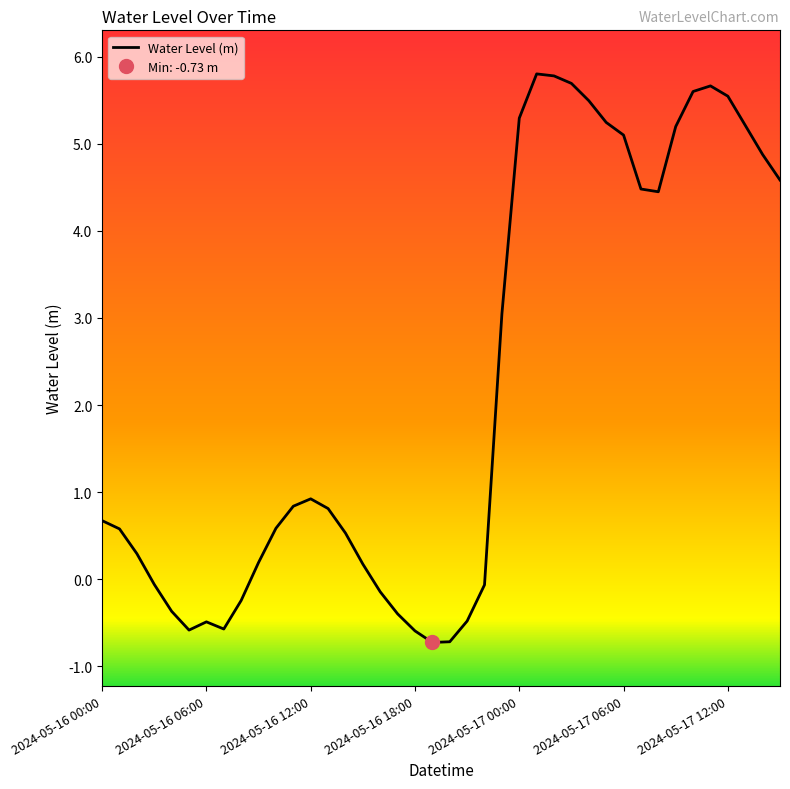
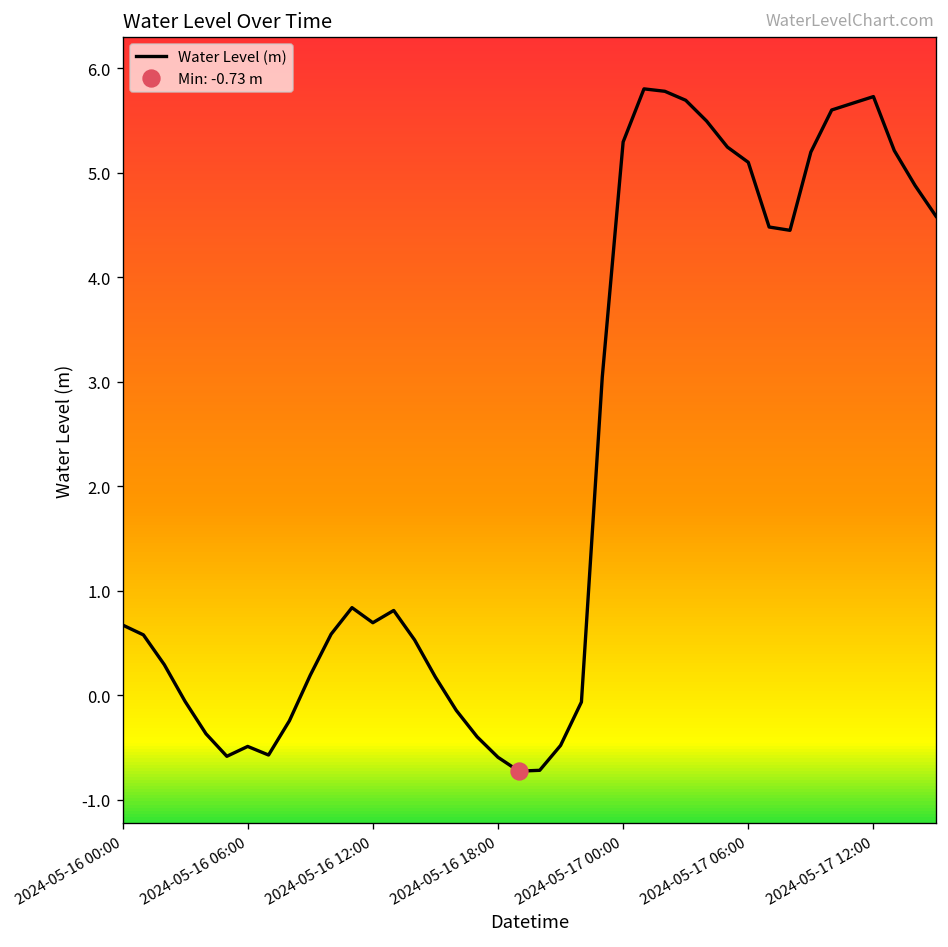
Water Level (m), 2024-05-16 12:00: 0.9 -> 0.7
Water Level (m), 2024-05-17 12:00: 5.5 -> 5.7
